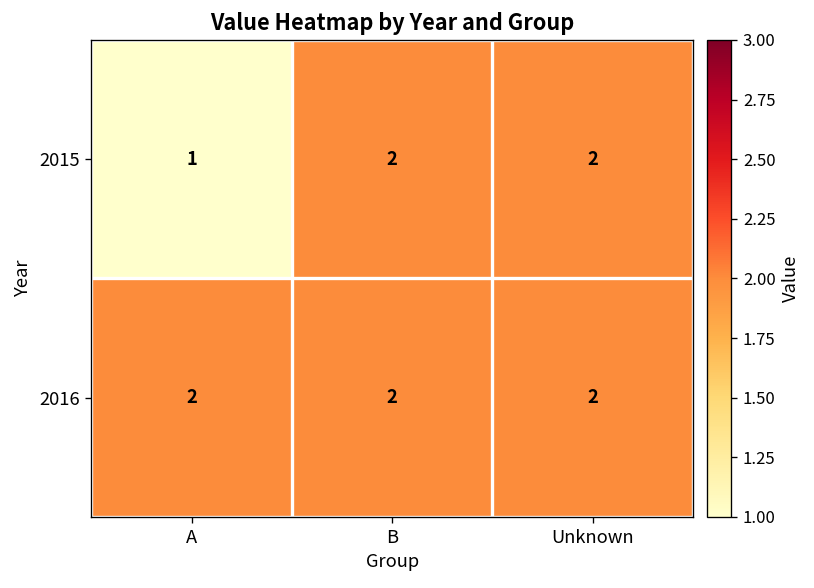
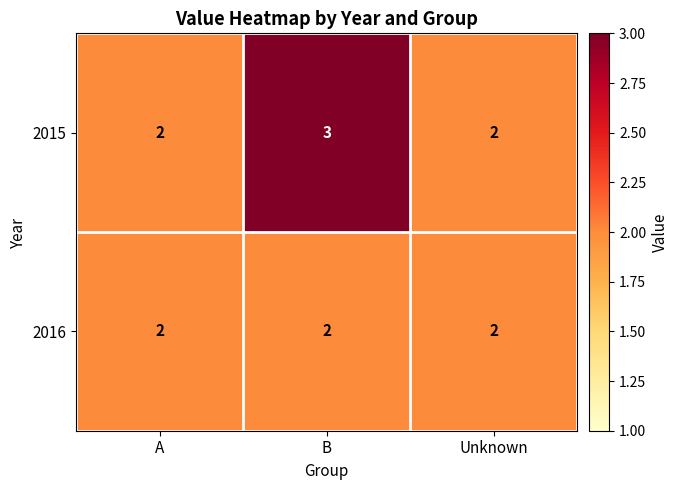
2015, A: 1 -> 2
2015, B: 2 -> 3
